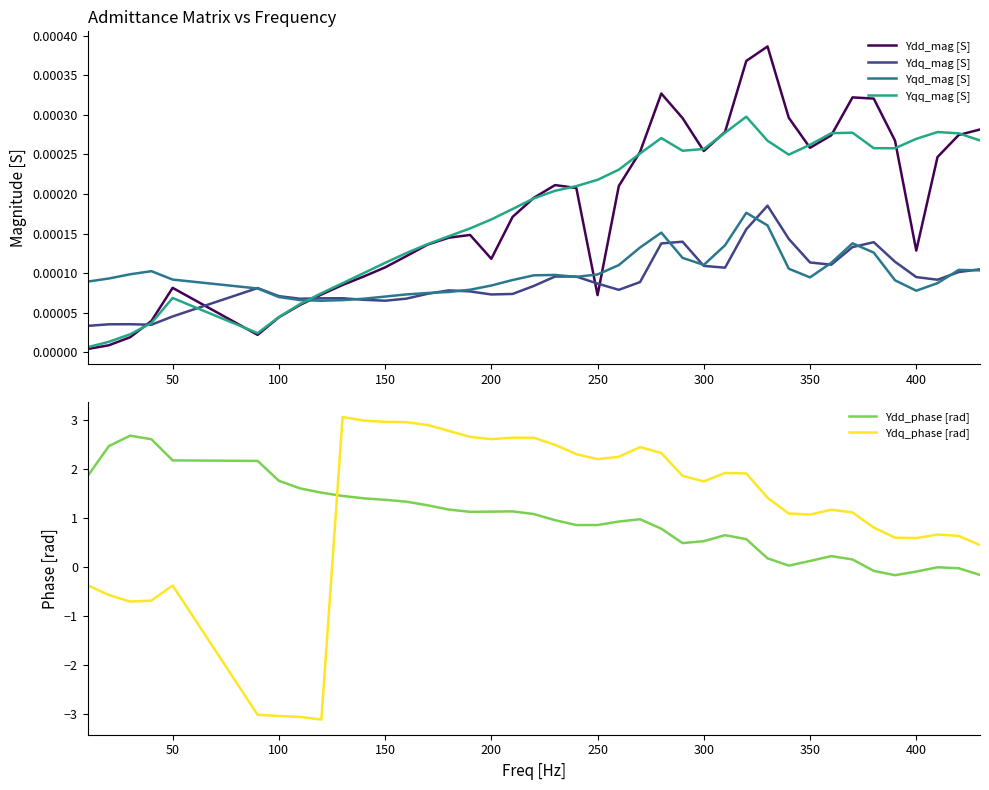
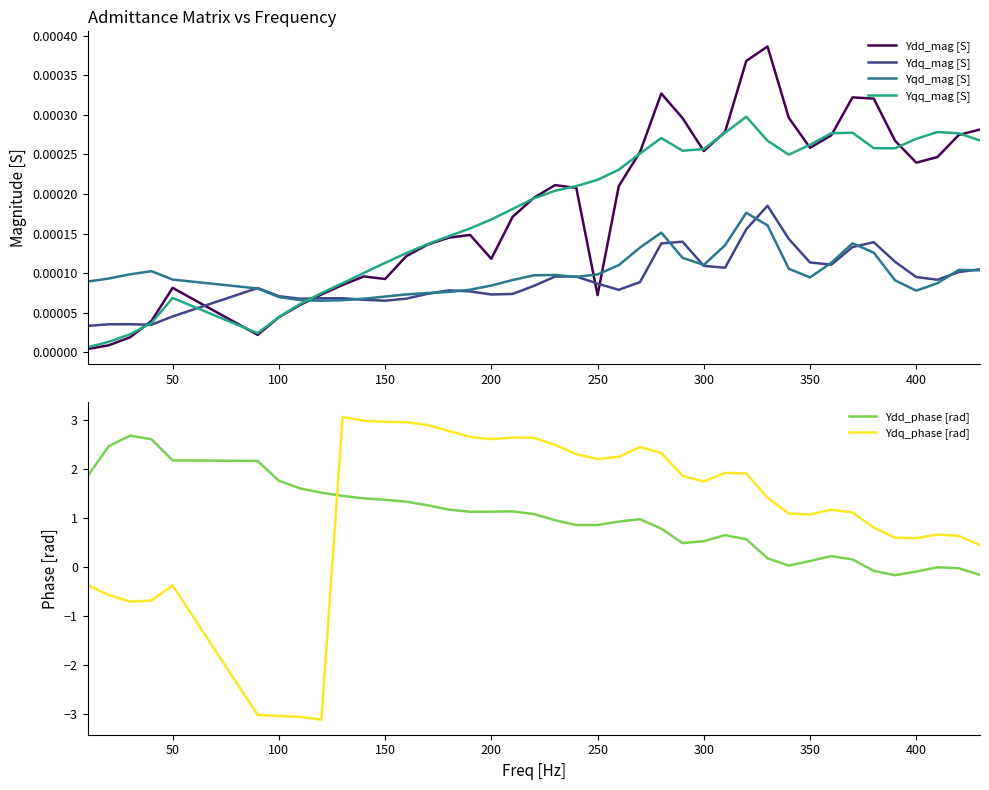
Admittance Matrix vs Frequency, Ydd_mag [S], 150: 0.00011 -> 0.00009
Admittance Matrix vs Frequency, Ydd_mag [S], 400: 0.00013 -> 0.00024
